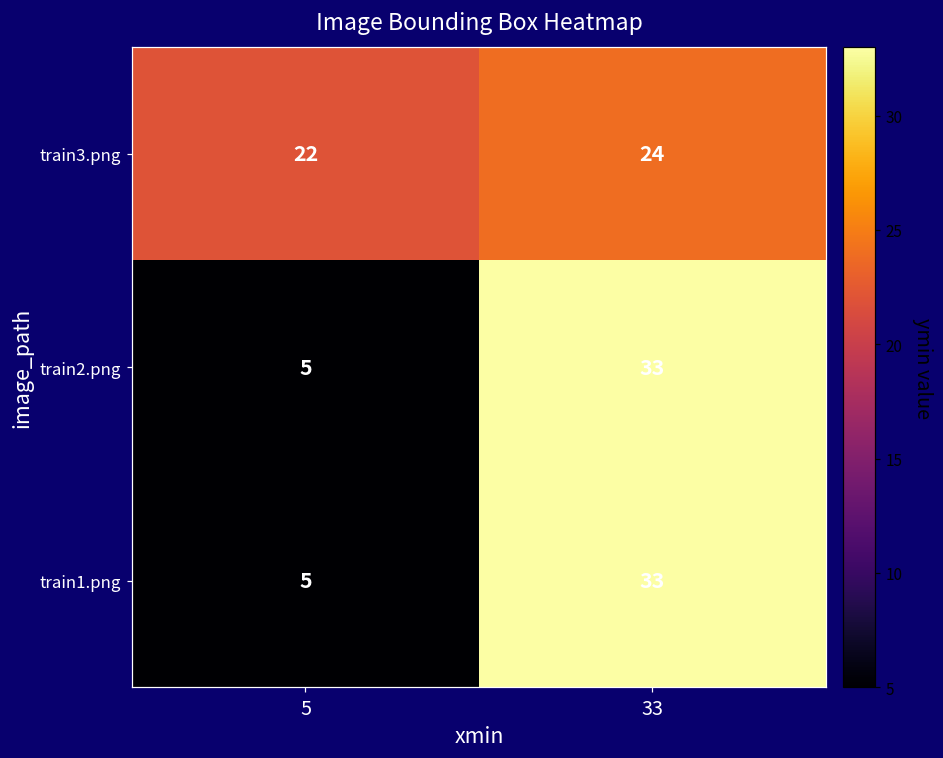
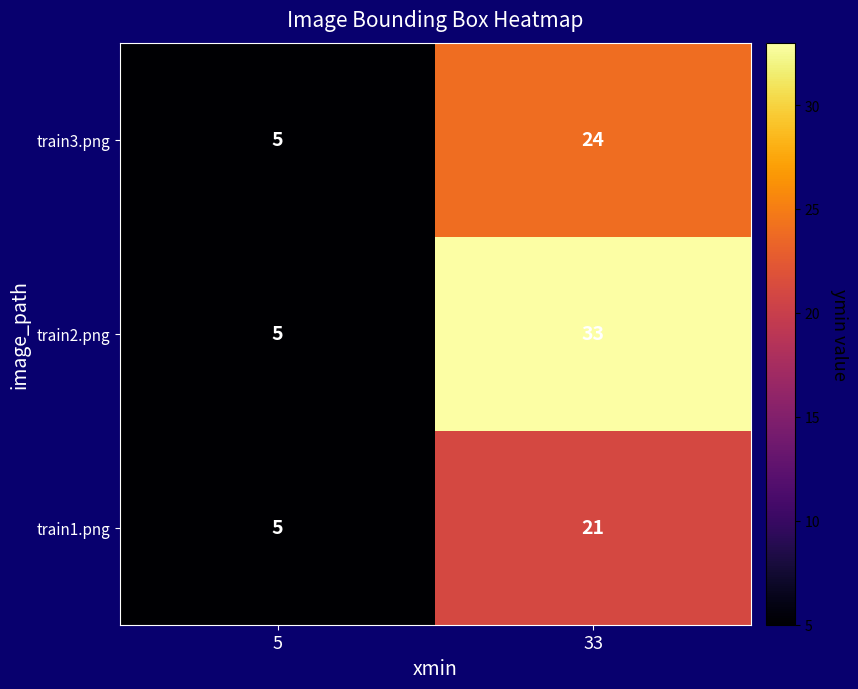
train3.png, 5: 22 -> 5
train1.png, 33: 33 -> 21
